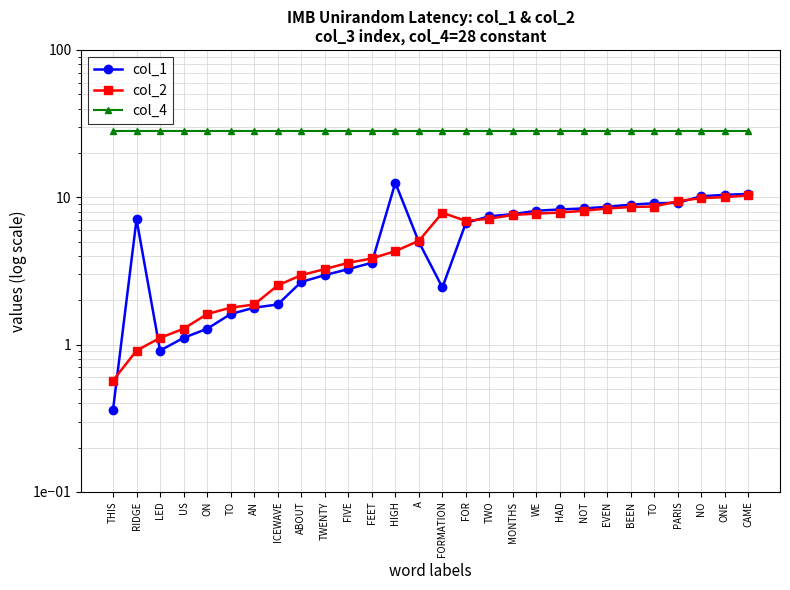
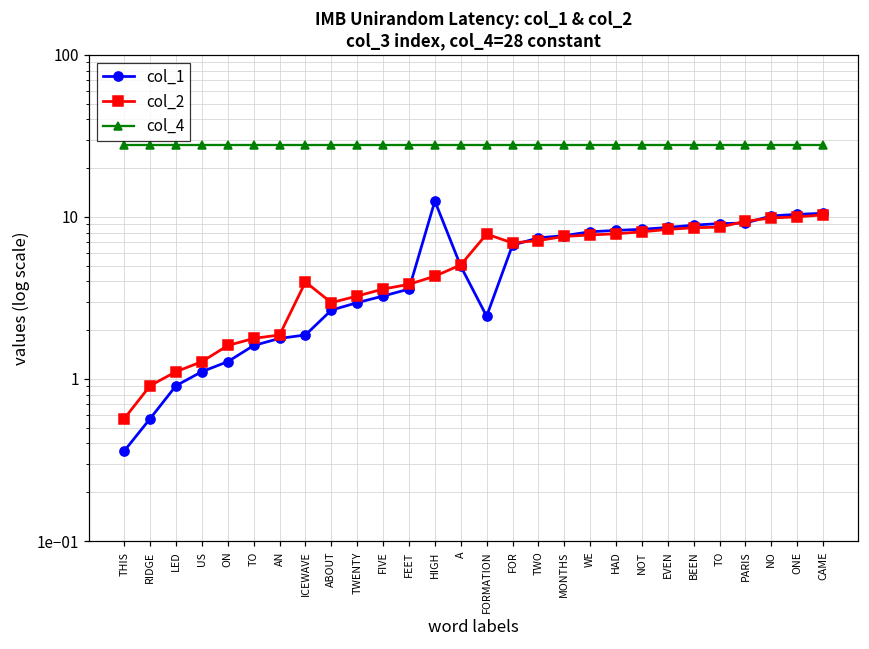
col_1, RIDGE: 7 -> 0.57
col_2, ICEWAVE: 2.5 -> 4.0
